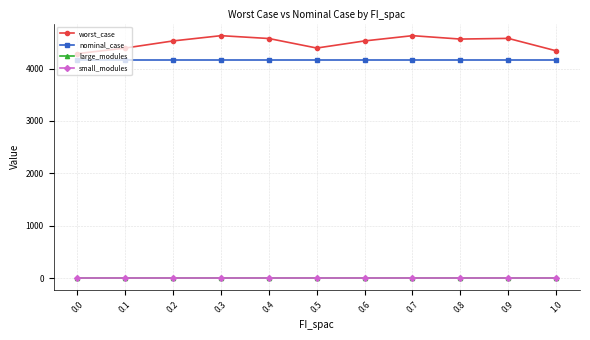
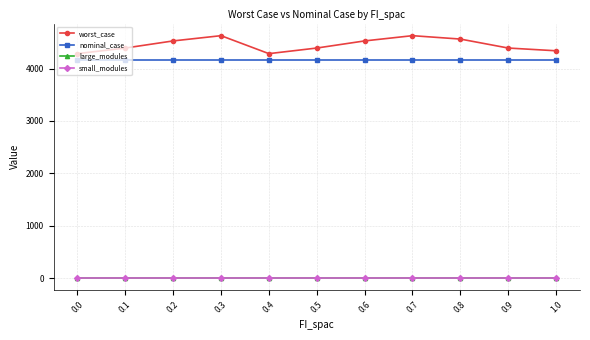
worst_case, 0.4: 4600 -> 4300
worst_case, 0.9: 4600 -> 4400
